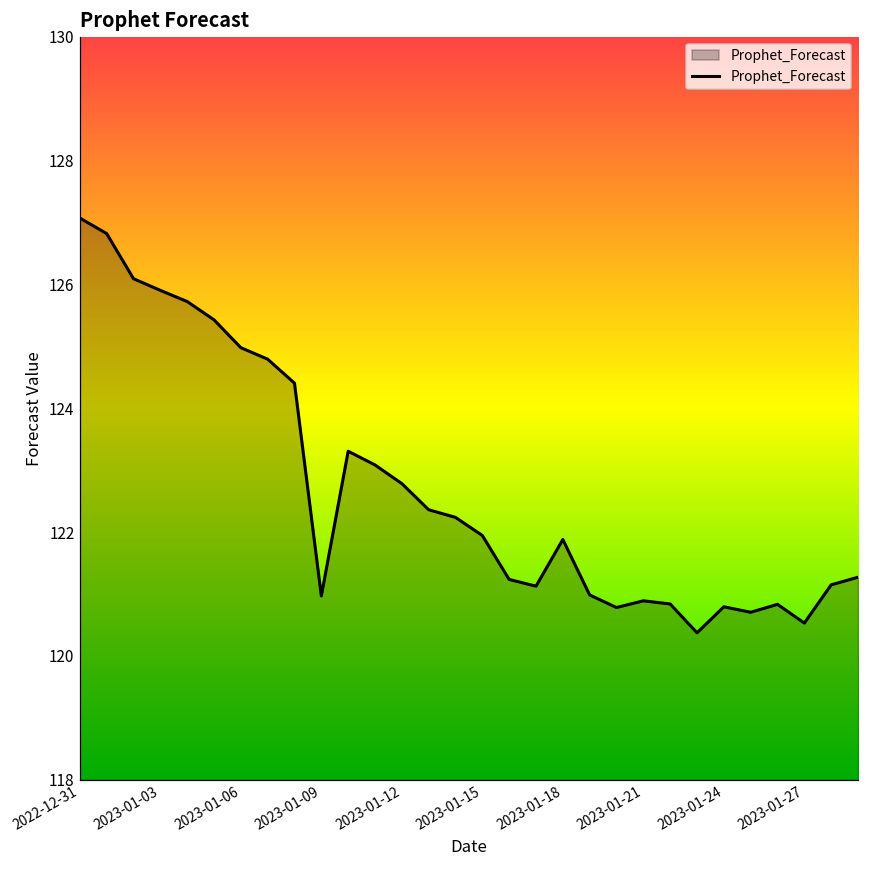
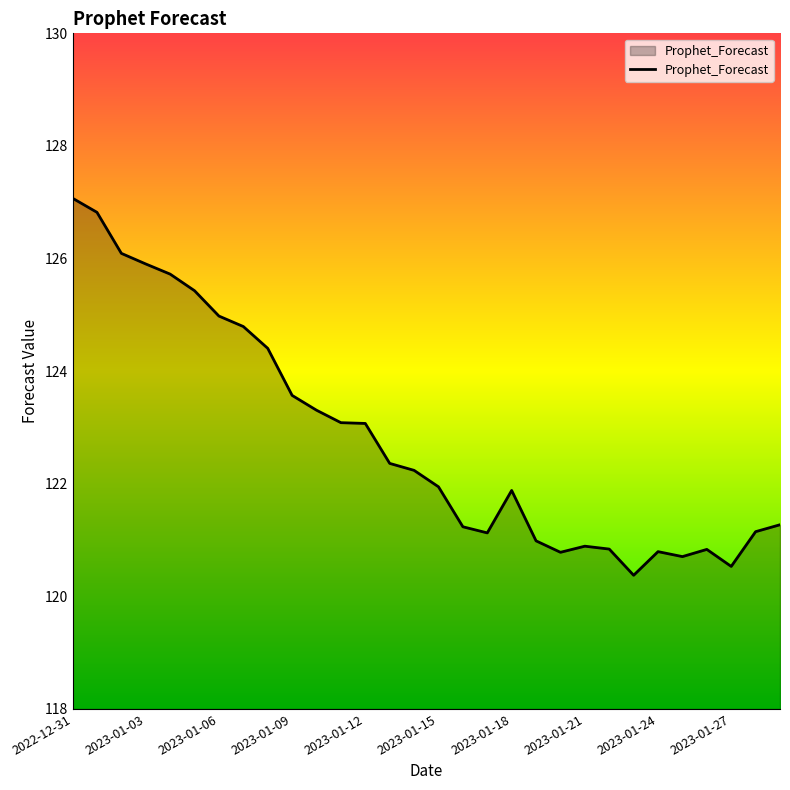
2023-01-09: 121.0 -> 123.6
2023-01-12: 122.8 -> 123.1
